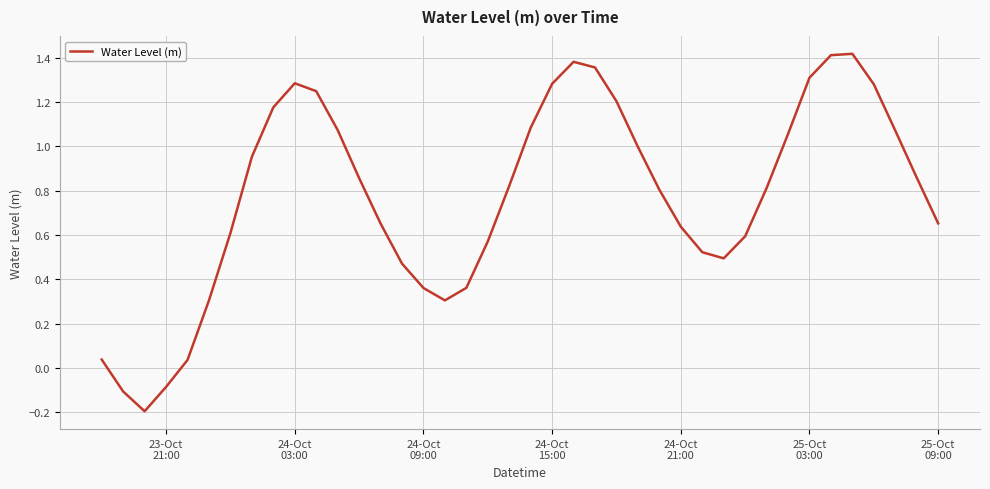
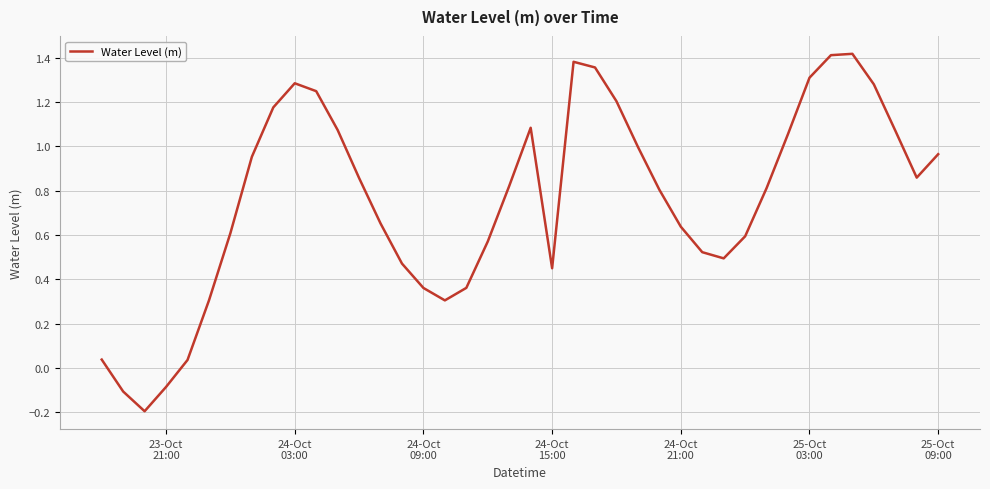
24-Oct 15:00: 1.28 -> 0.45
25-Oct 09:00: 0.65 -> 0.97
